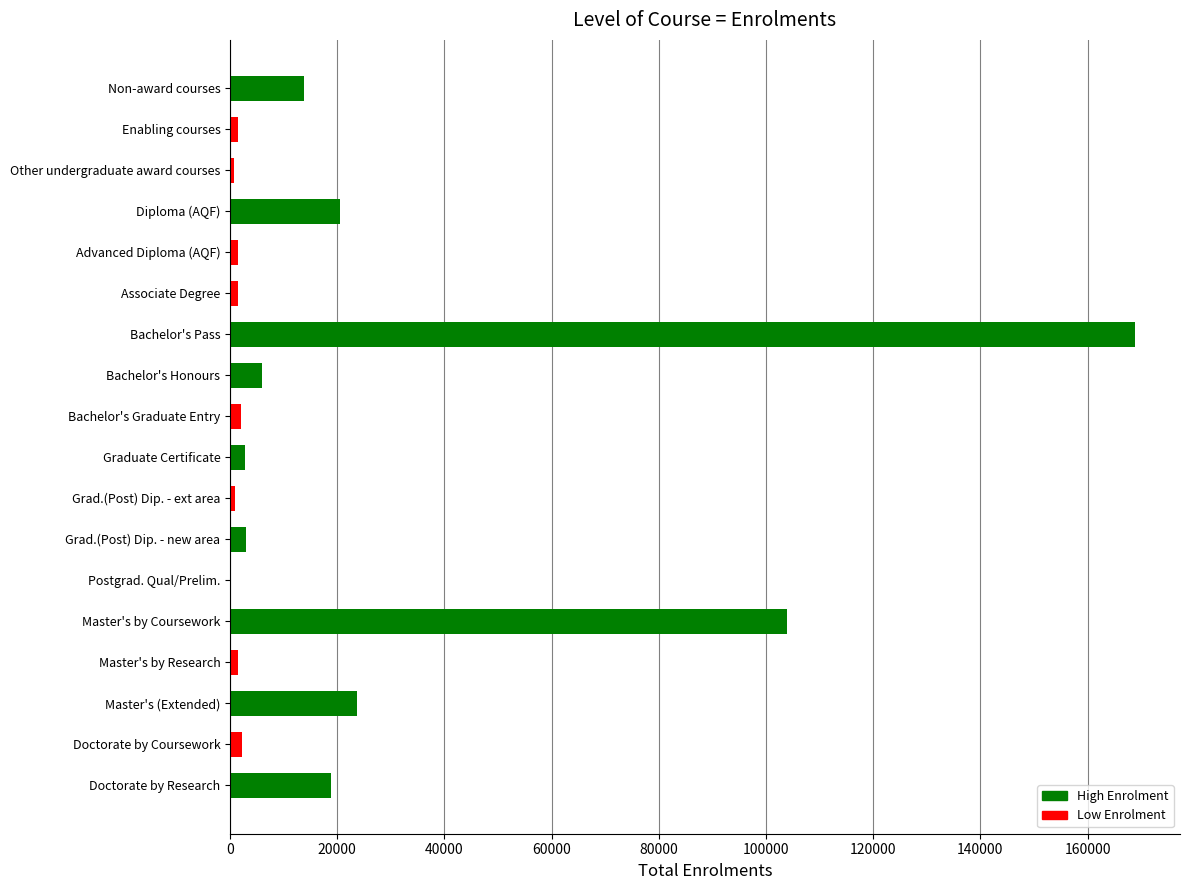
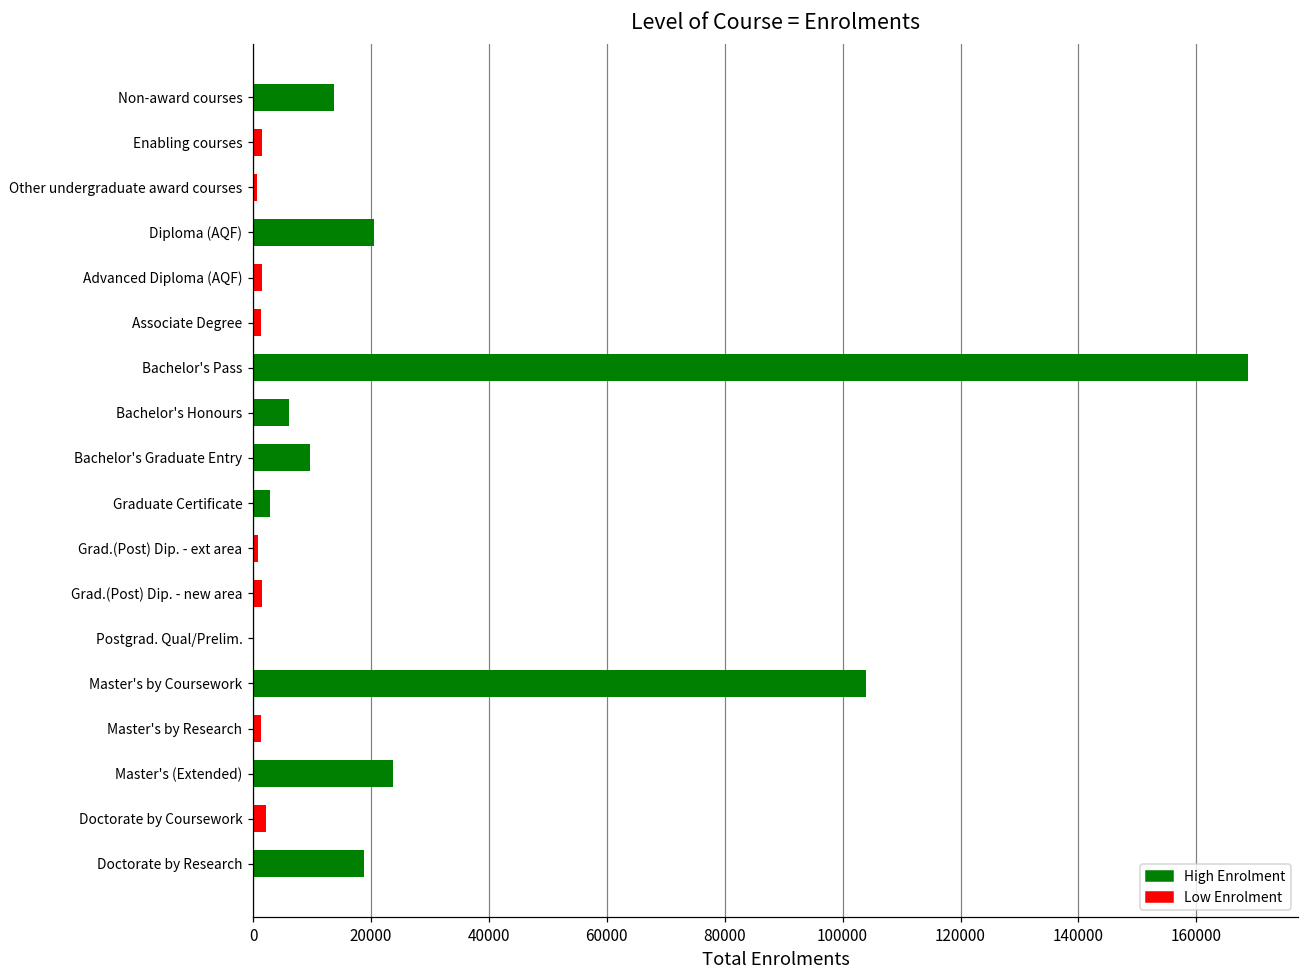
Bachelor's Graduate Entry: 2000 -> 10000
Grad.(Post) Dip. - new area: 3000 -> 2000
